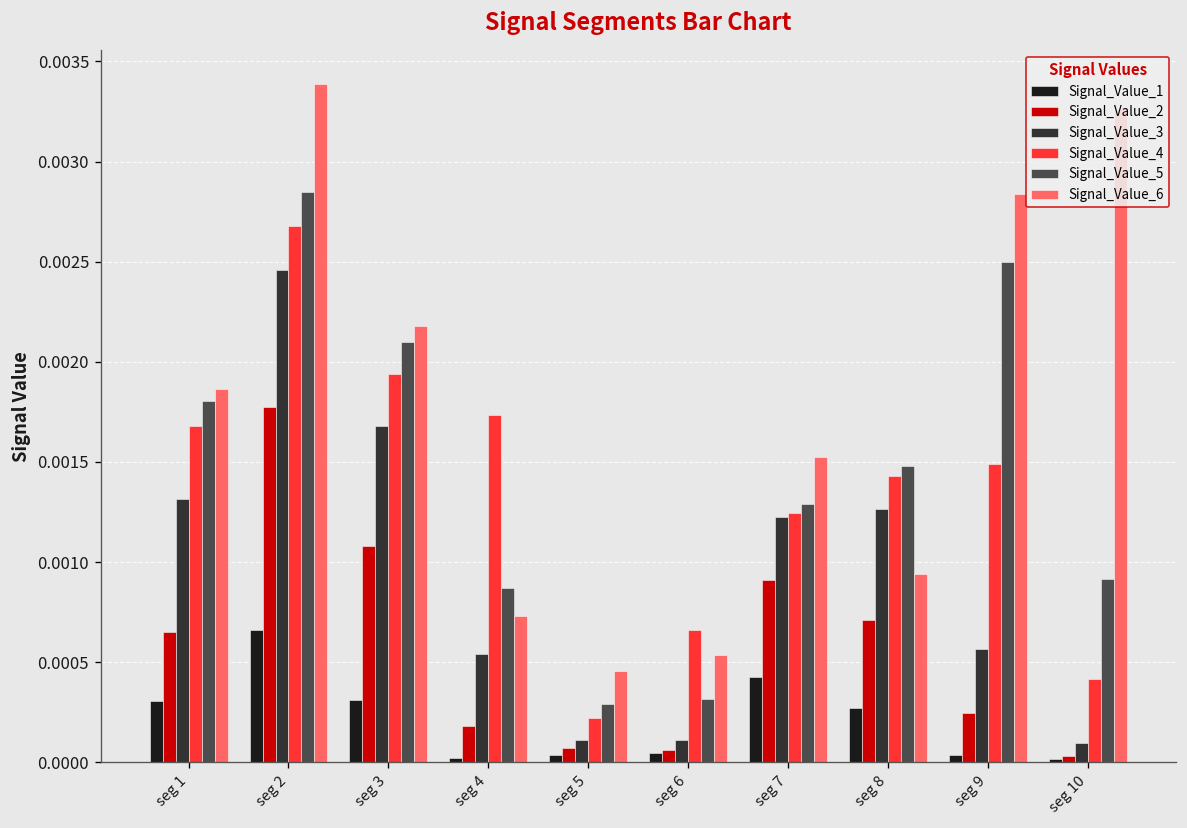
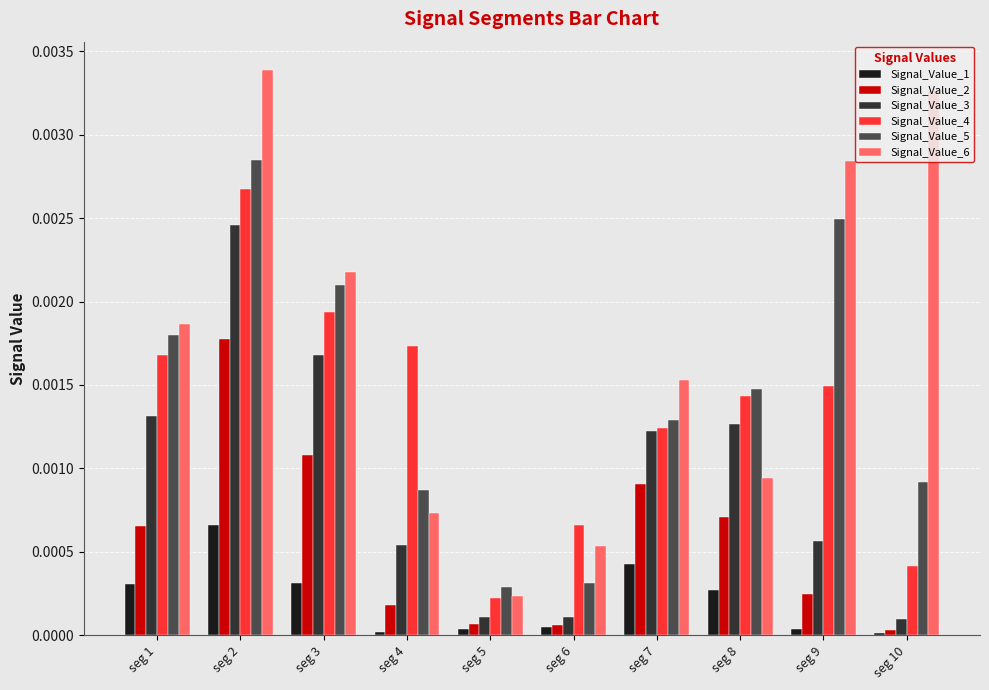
Signal_Value_6, seg 5: 0.00046 -> 0.00023
